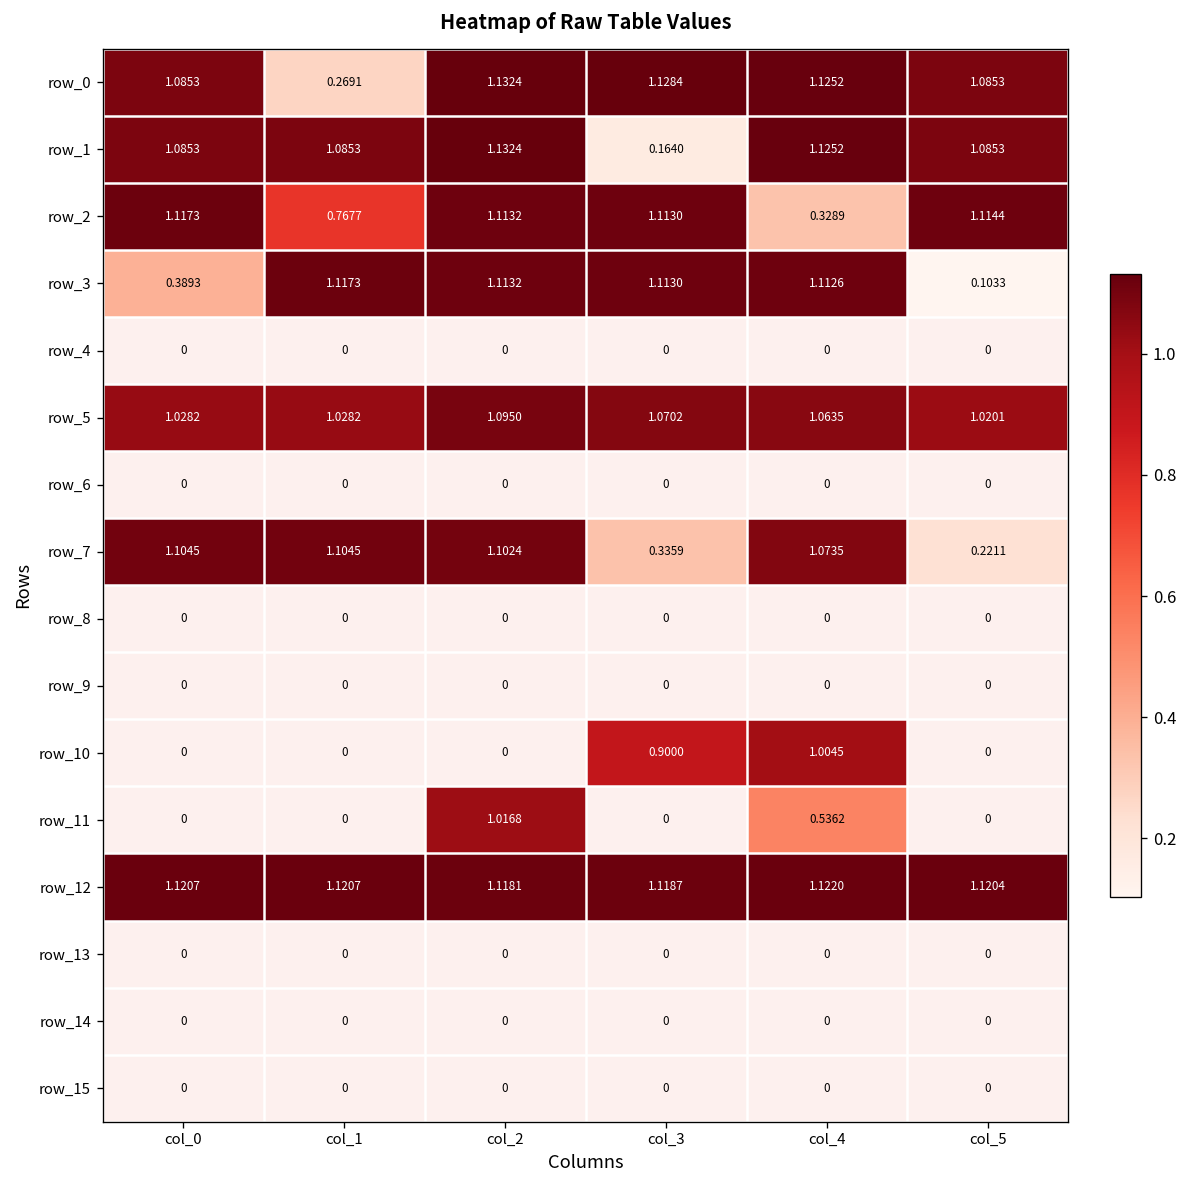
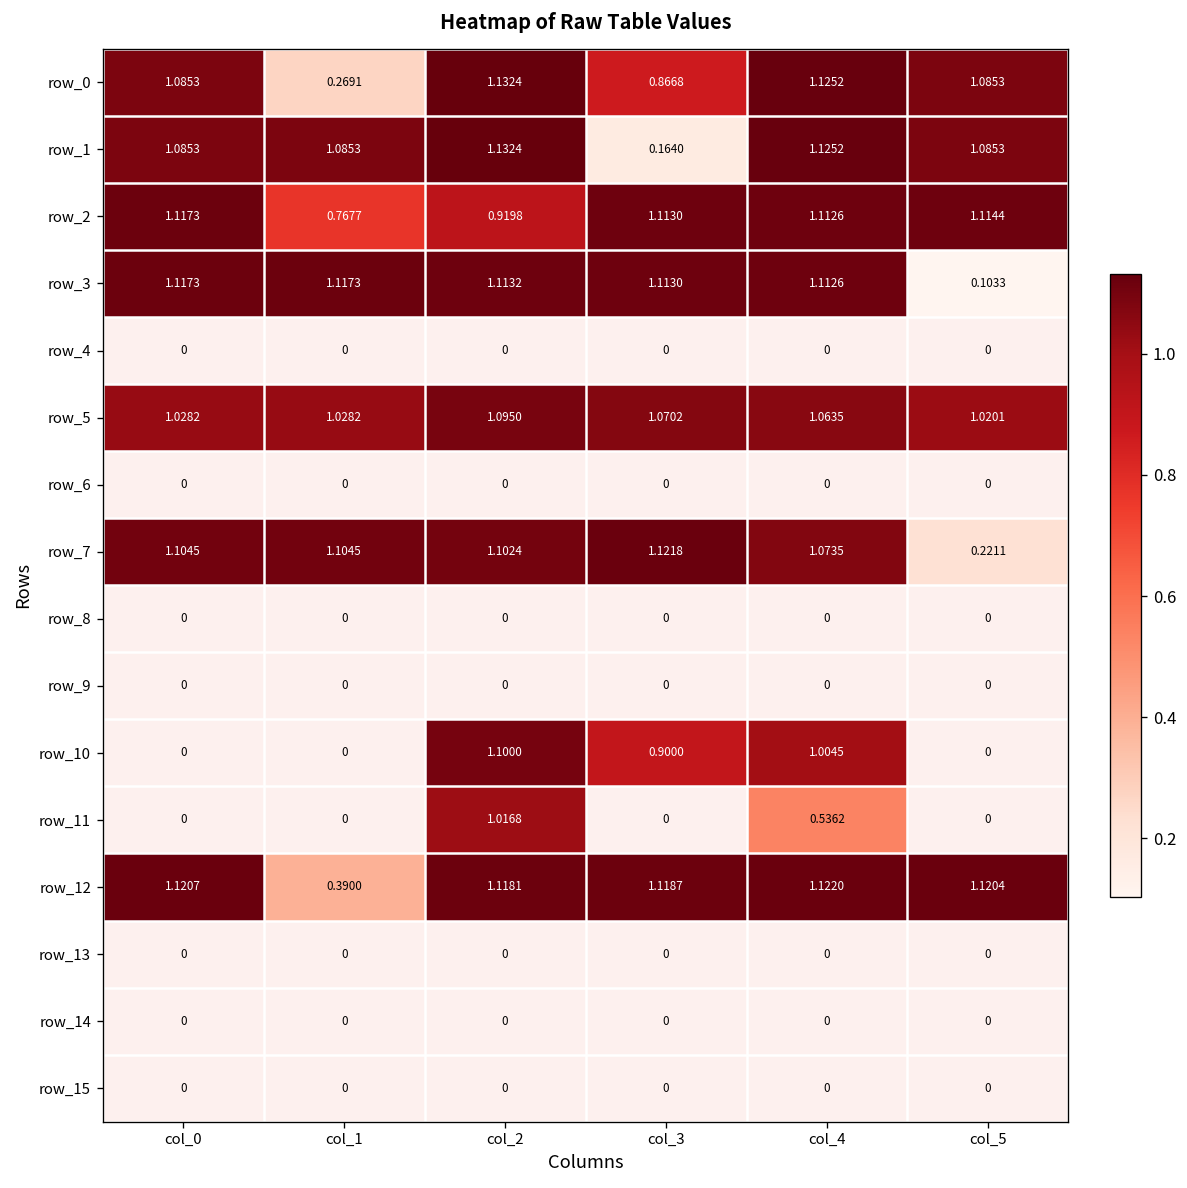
row_0, col_3: 1.1284 -> 0.8668
row_2, col_2: 1.1132 -> 0.9198
row_2, col_4: 0.3289 -> 1.1126
row_3, col_0: 0.3893 -> 1.1173
row_7, col_3: 0.3359 -> 1.1218
row_10, col_2: 0 -> 1.1000
row_12, col_1: 1.1207 -> 0.3900
